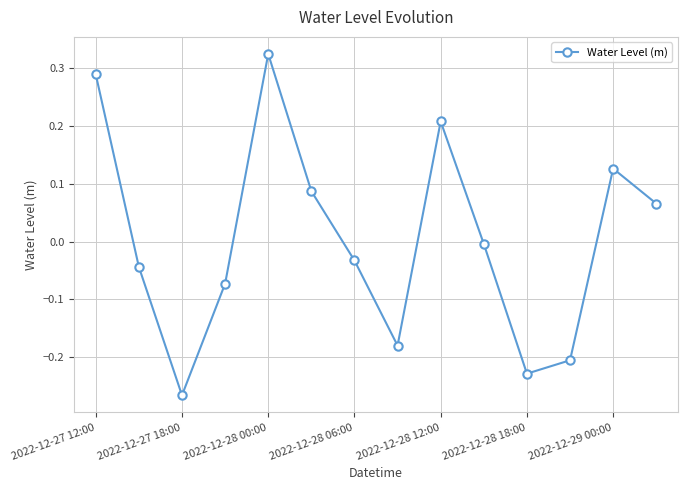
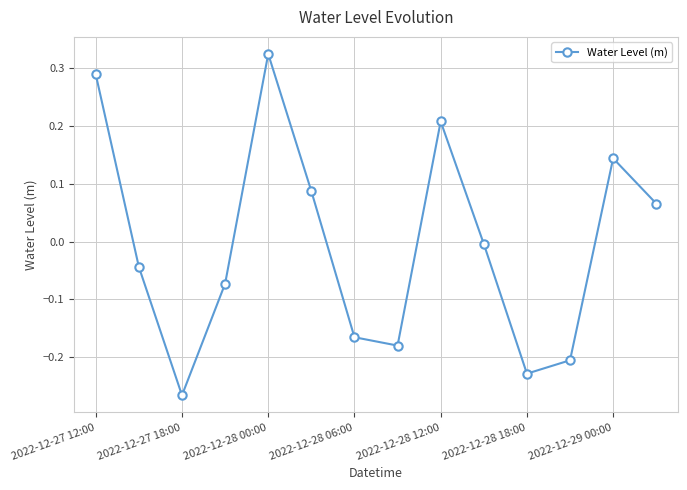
2022-12-28 06:00: -0.03 -> -0.17
2022-12-29 00:00: 0.13 -> 0.14
